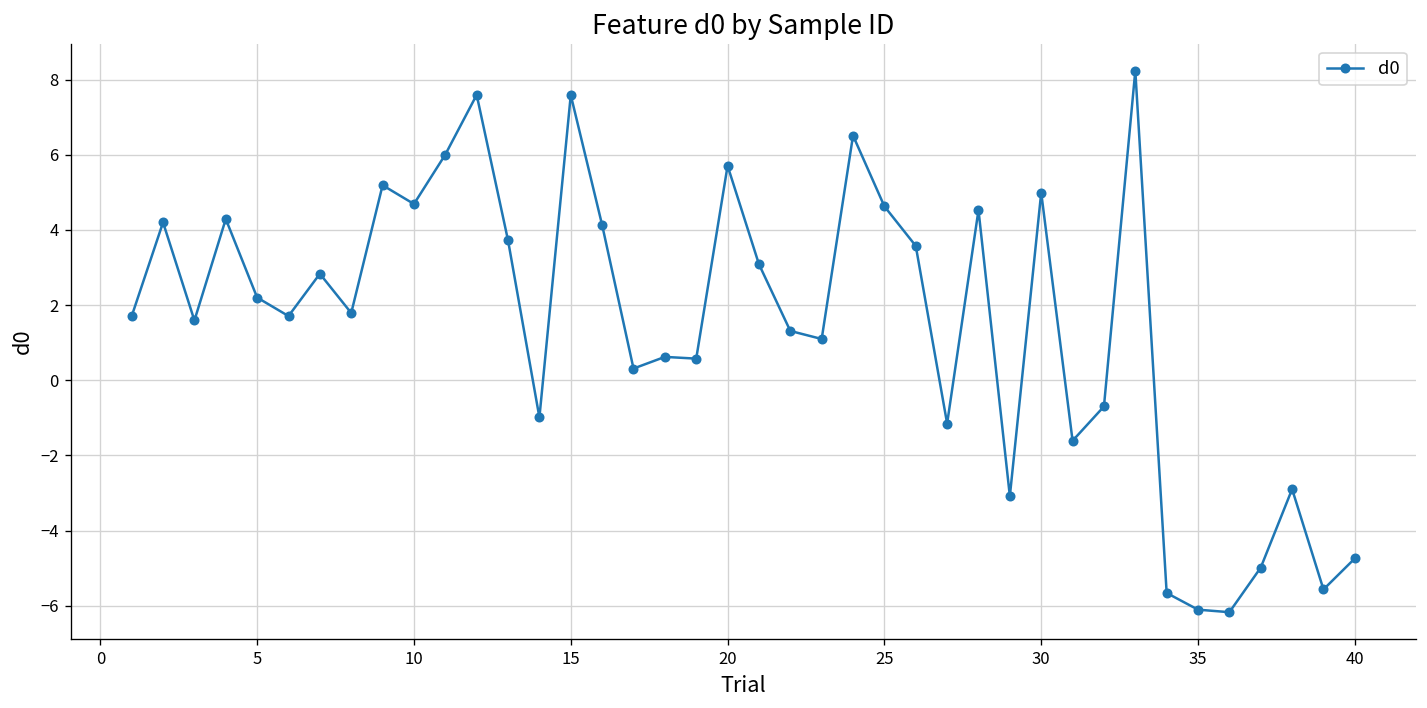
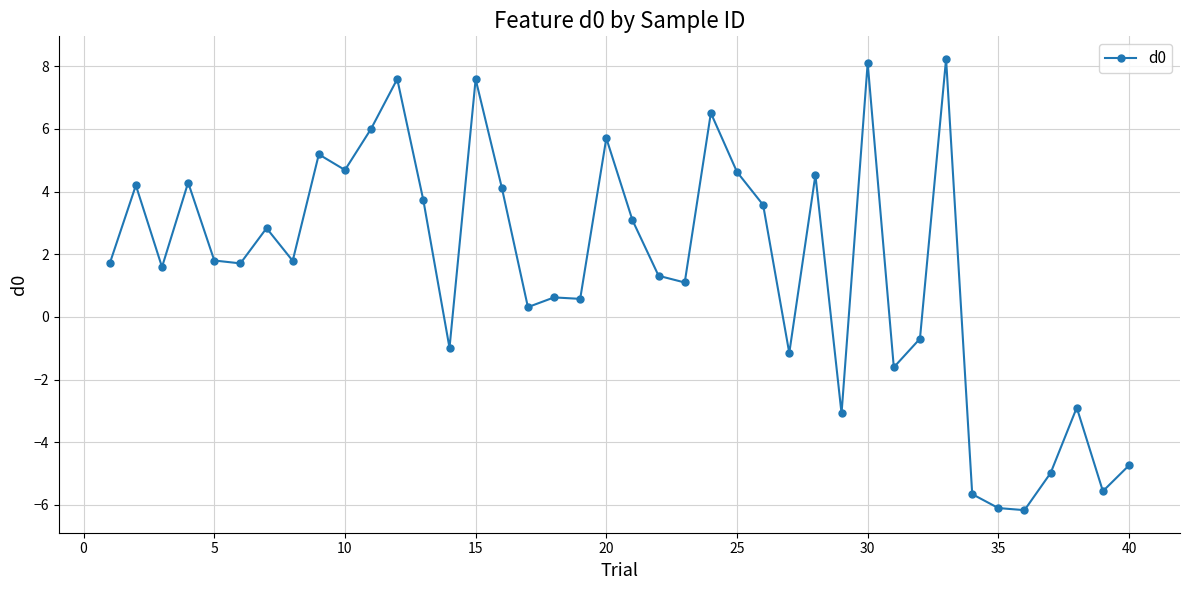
5: 2.2 -> 1.8
30: 5.0 -> 8.1
